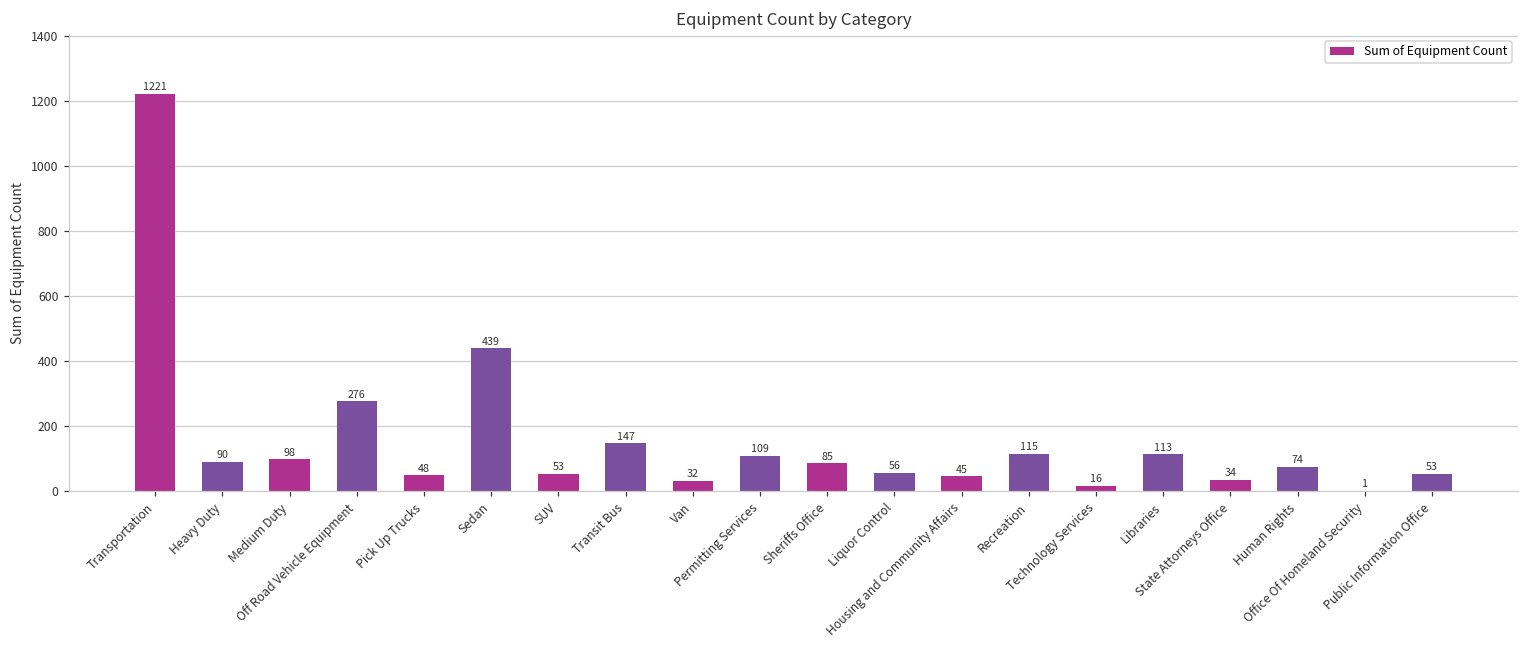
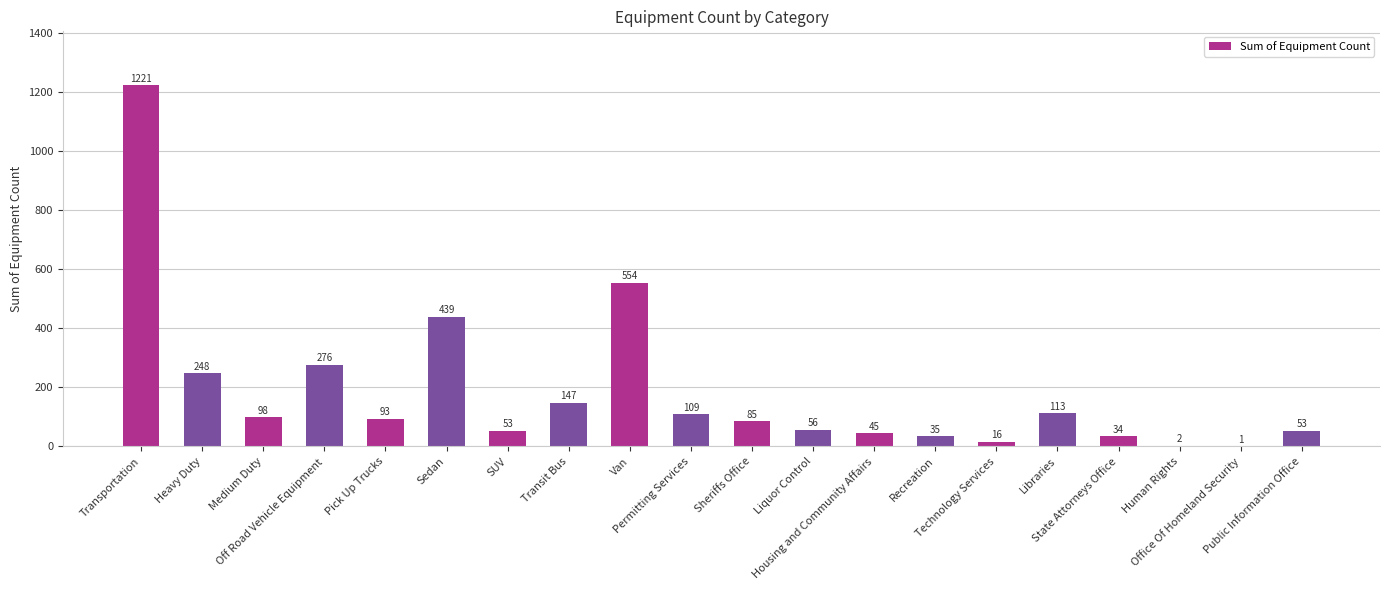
Heavy Duty: 90 -> 248
Pick Up Trucks: 48 -> 93
Van: 32 -> 554
Recreation: 115 -> 35
Human Rights: 74 -> 2
